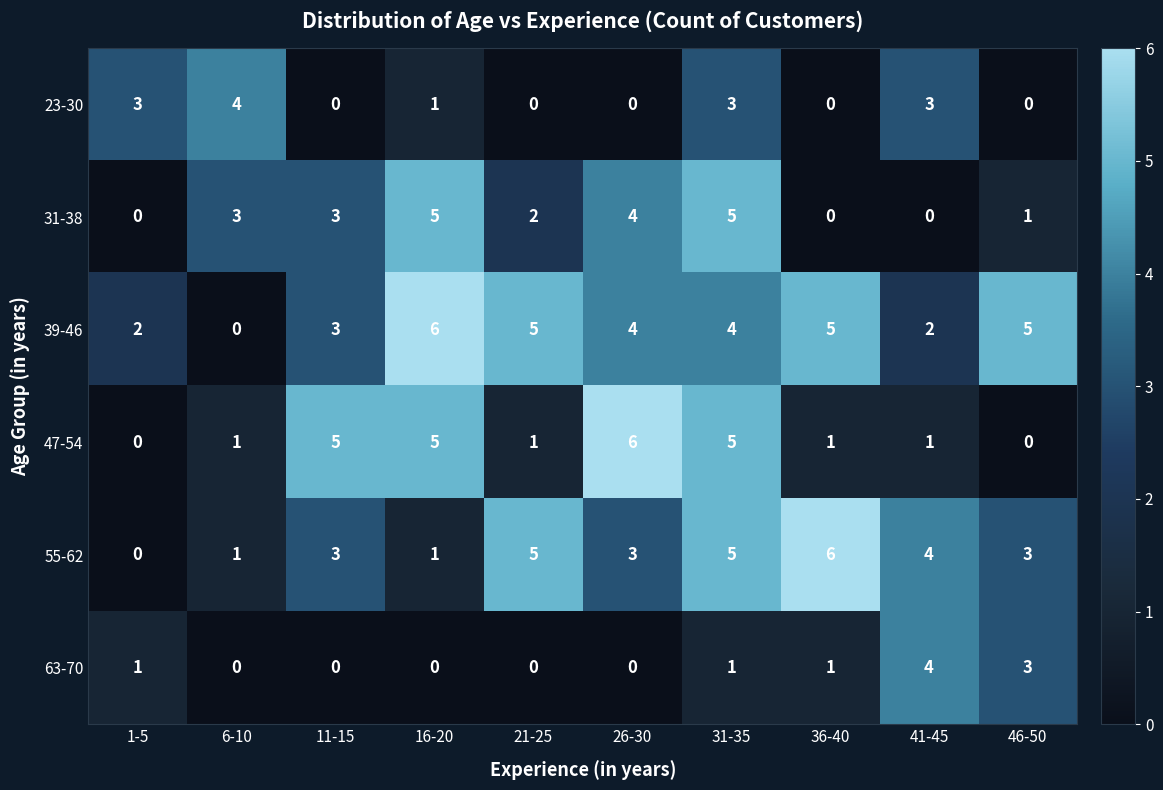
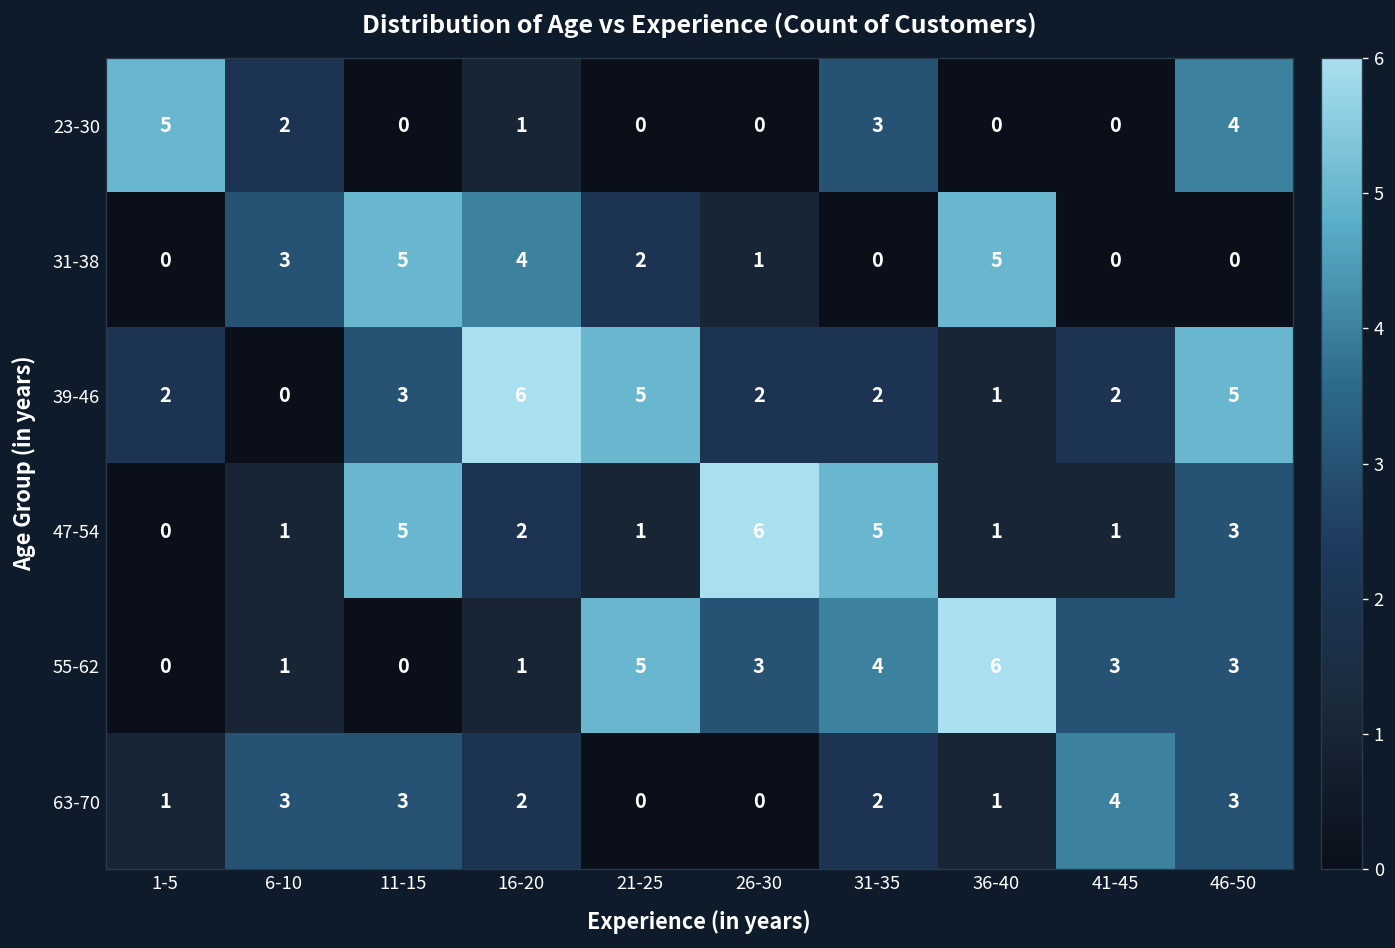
23-30, 1-5: 3 -> 5
23-30, 6-10: 4 -> 2
23-30, 41-45: 3 -> 0
23-30, 46-50: 0 -> 4
31-38, 11-15: 3 -> 5
31-38, 16-20: 5 -> 4
31-38, 26-30: 4 -> 1
31-38, 31-35: 5 -> 0
31-38, 36-40: 0 -> 5
31-38, 46-50: 1 -> 0
39-46, 26-30: 4 -> 2
39-46, 31-35: 4 -> 2
39-46, 36-40: 5 -> 1
47-54, 16-20: 5 -> 2
47-54, 46-50: 0 -> 3
55-62, 11-15: 3 -> 0
55-62, 31-35: 5 -> 4
55-62, 41-45: 4 -> 3
63-70, 6-10: 0 -> 3
63-70, 11-15: 0 -> 3
63-70, 16-20: 0 -> 2
63-70, 31-35: 1 -> 2
